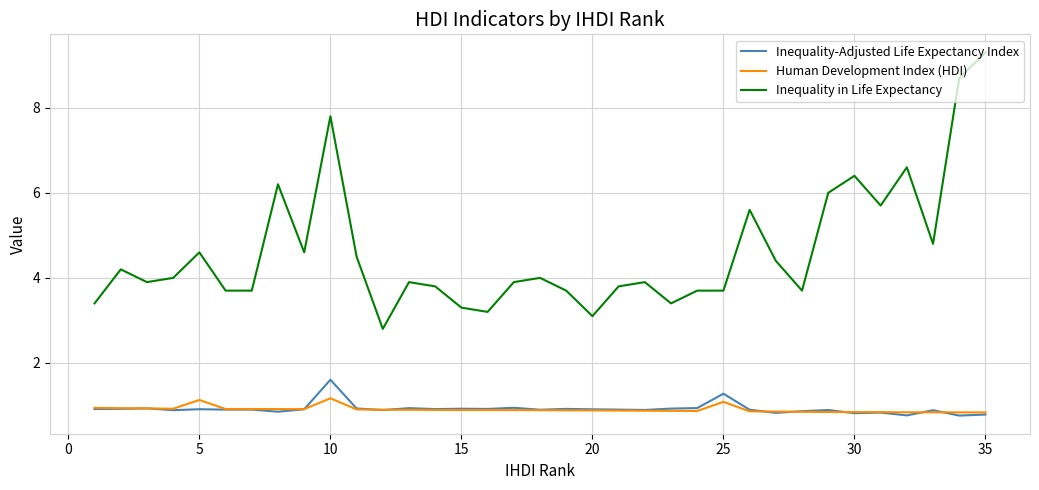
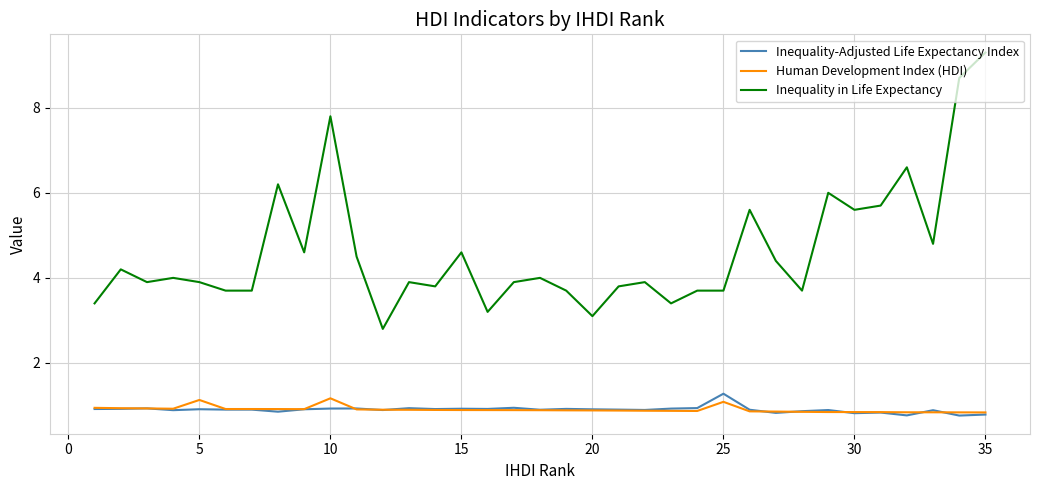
Inequality in Life Expectancy, 5: 4.6 -> 3.9
Inequality-Adjusted Life Expectancy Index, 10: 1.6 -> 0.9
Inequality in Life Expectancy, 15: 3.3 -> 4.6
Inequality in Life Expectancy, 30: 6.4 -> 5.6
